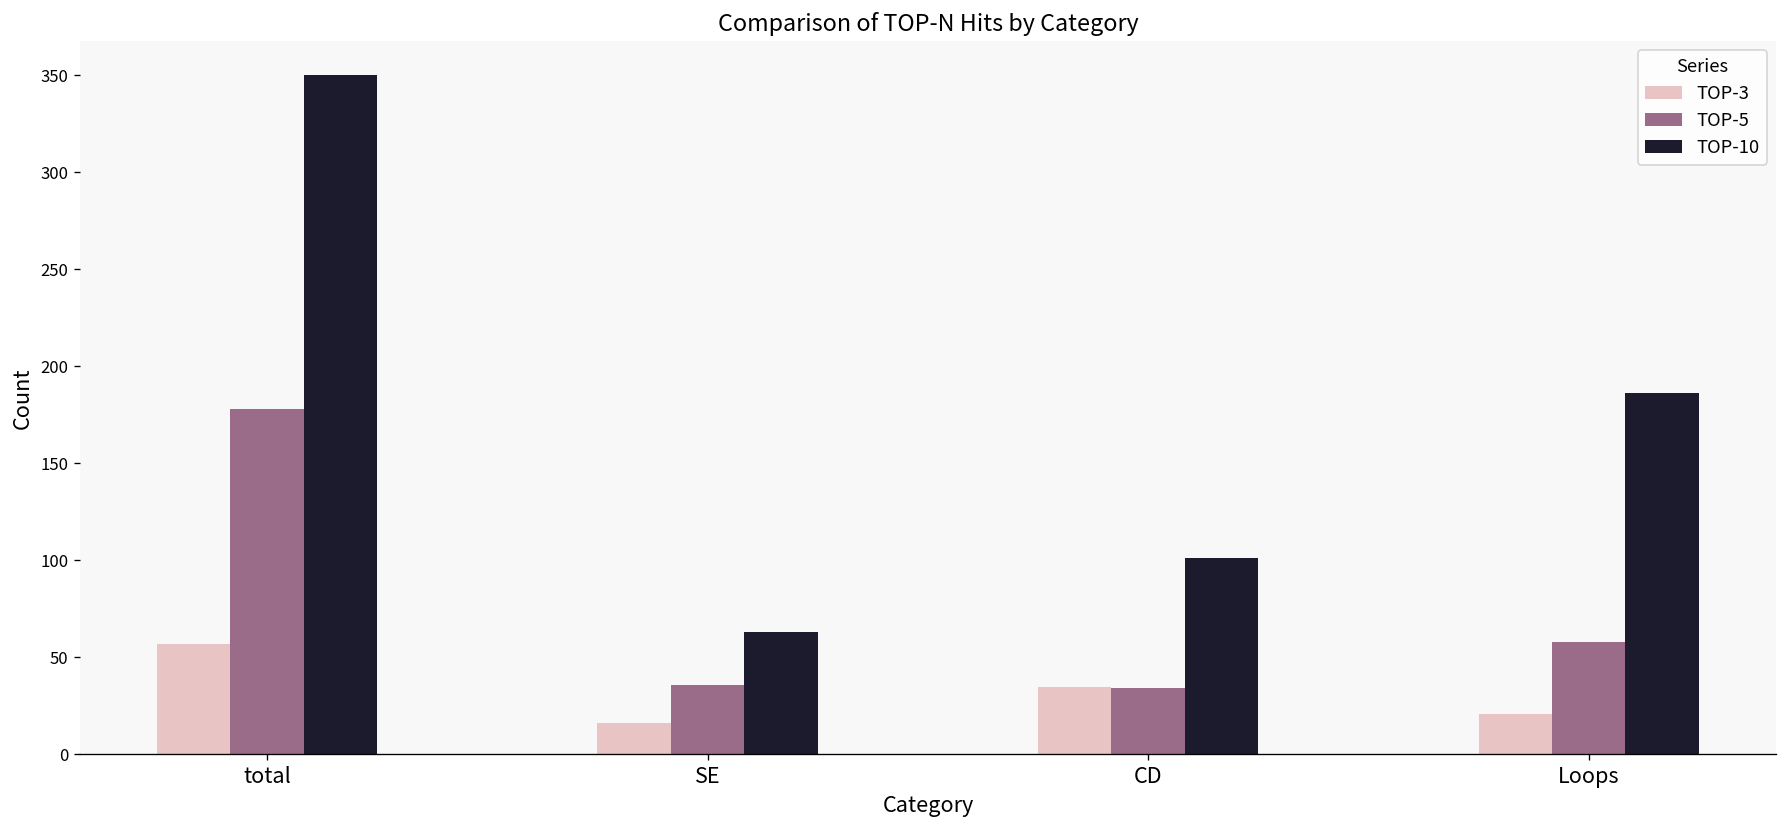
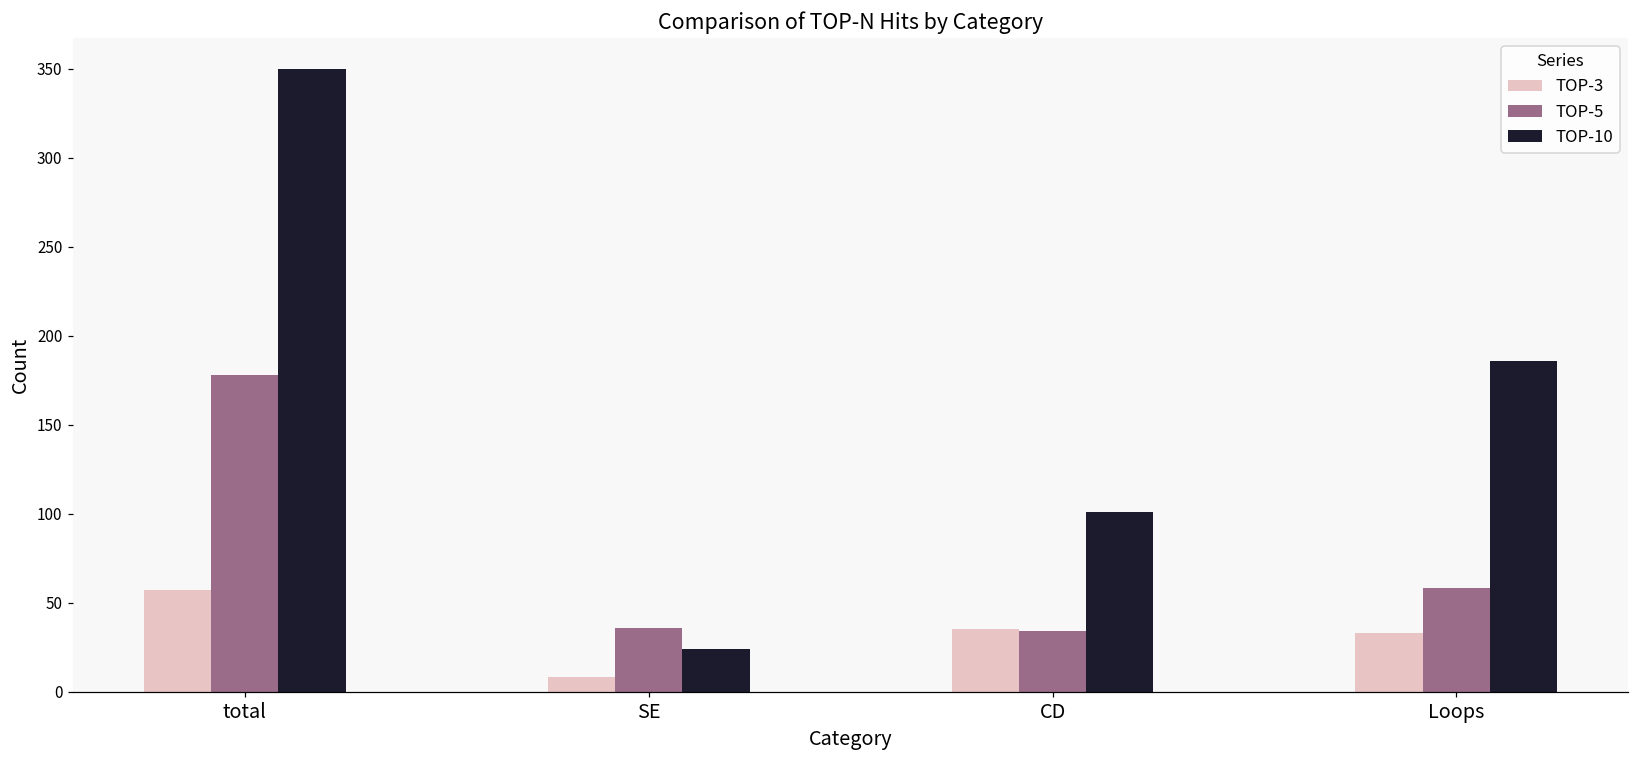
TOP-3, SE: 16 -> 8
TOP-10, SE: 63 -> 24
TOP-3, Loops: 21 -> 33
